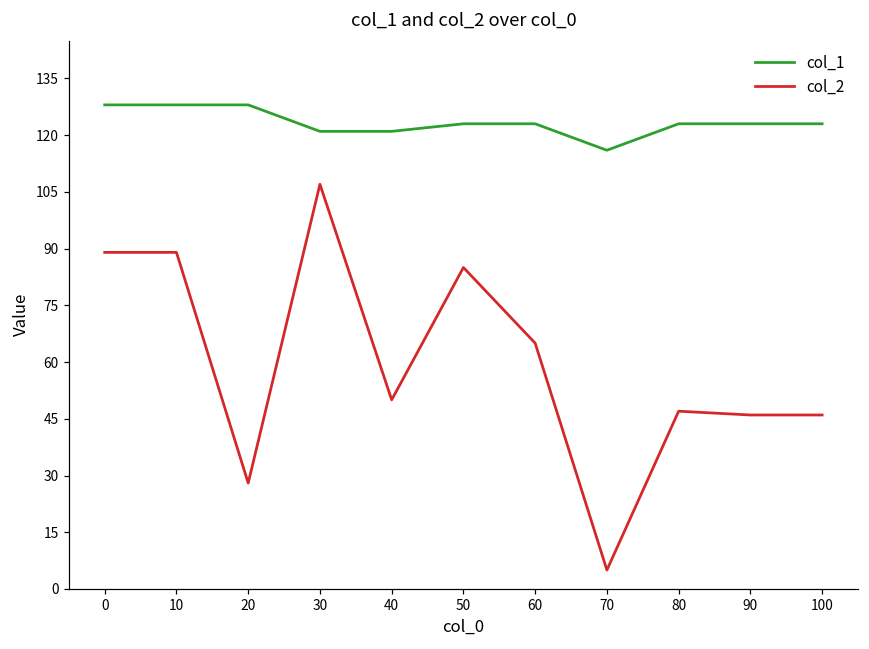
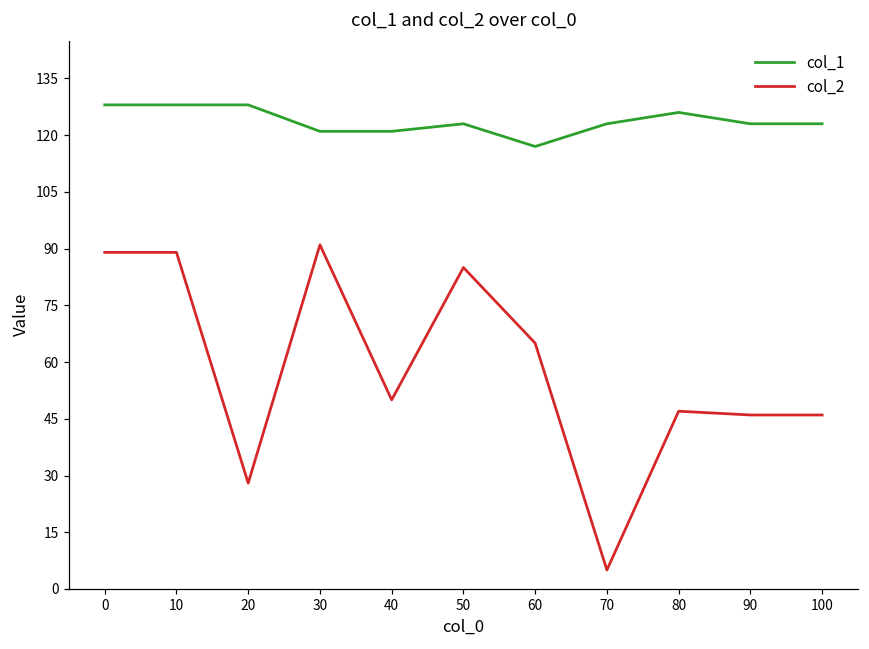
col_2, 30: 107 -> 91
col_1, 60: 123 -> 117
col_1, 70: 116 -> 123
col_1, 80: 123 -> 126
